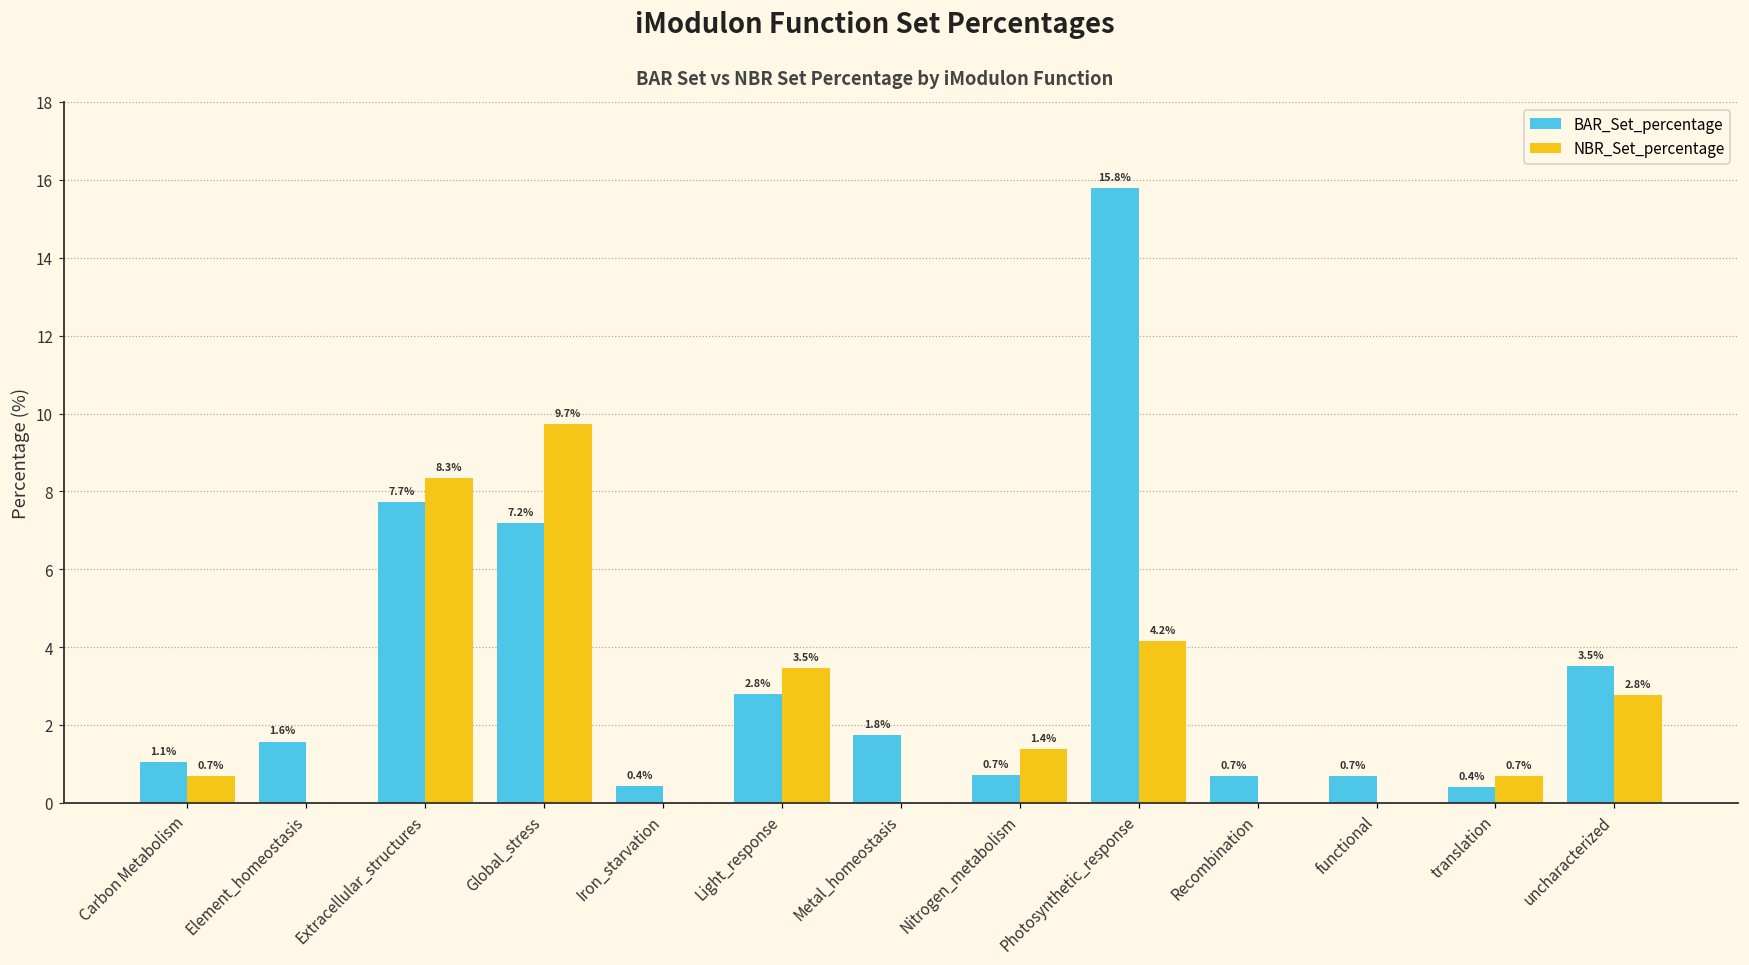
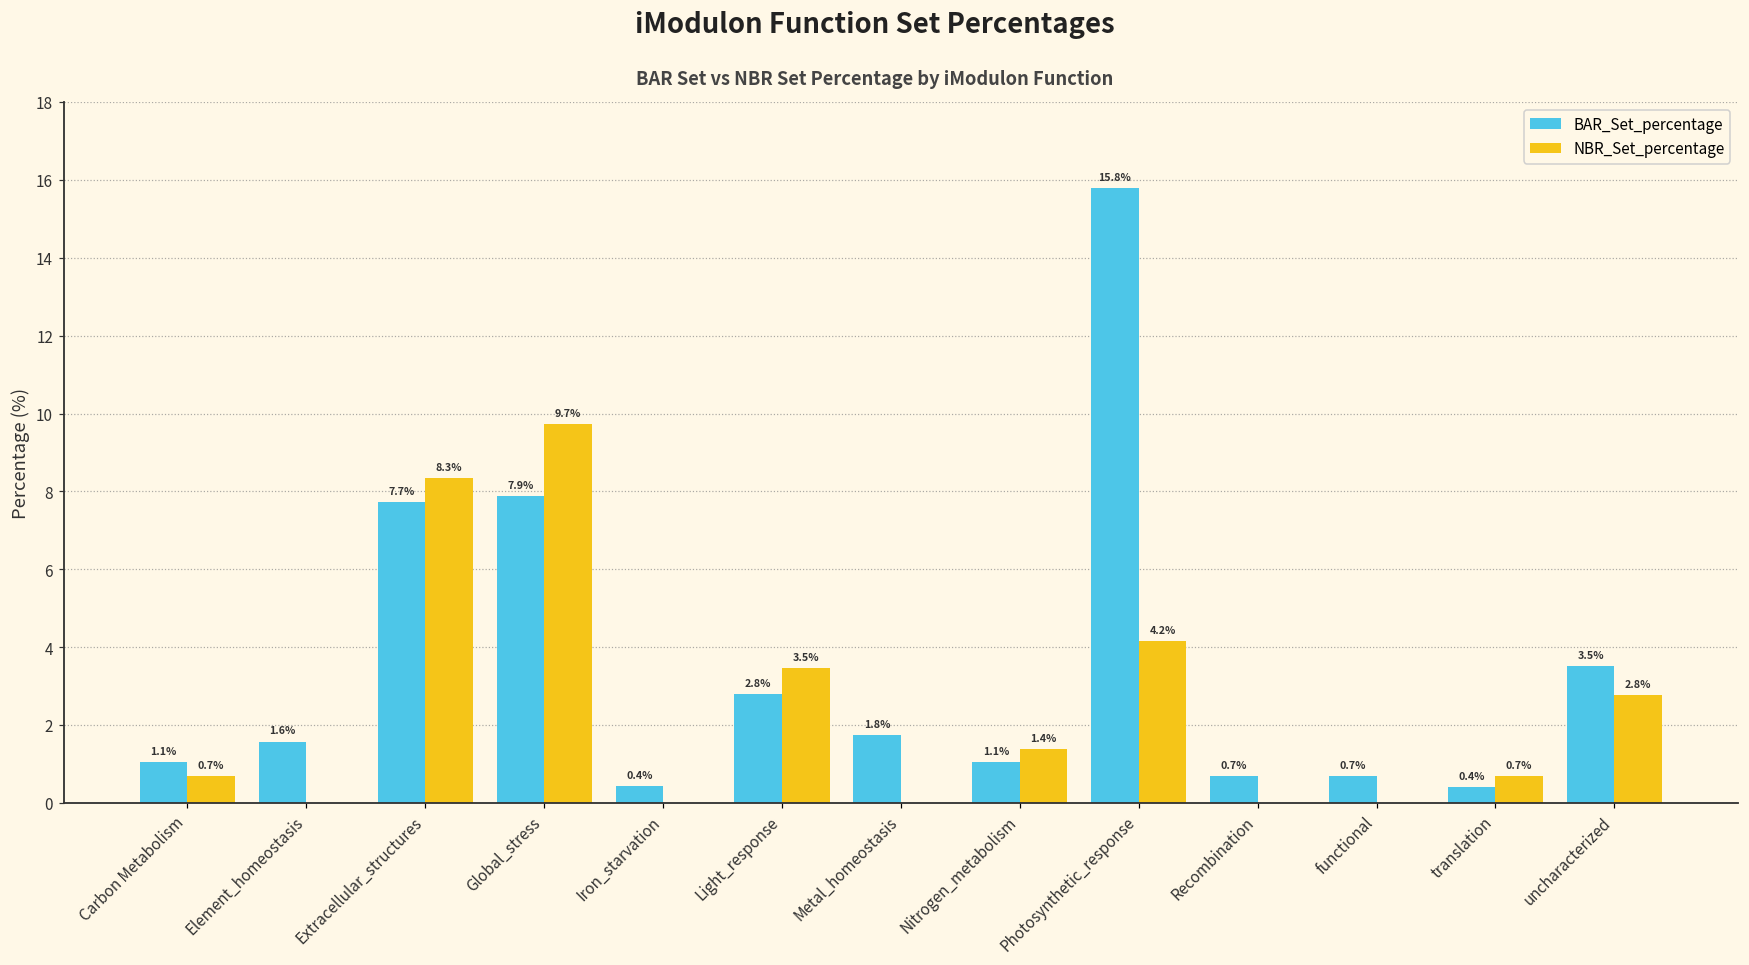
BAR_Set_percentage, Global_stress: 7.2% -> 7.9%
BAR_Set_percentage, Nitrogen_metabolism: 0.7% -> 1.1%
